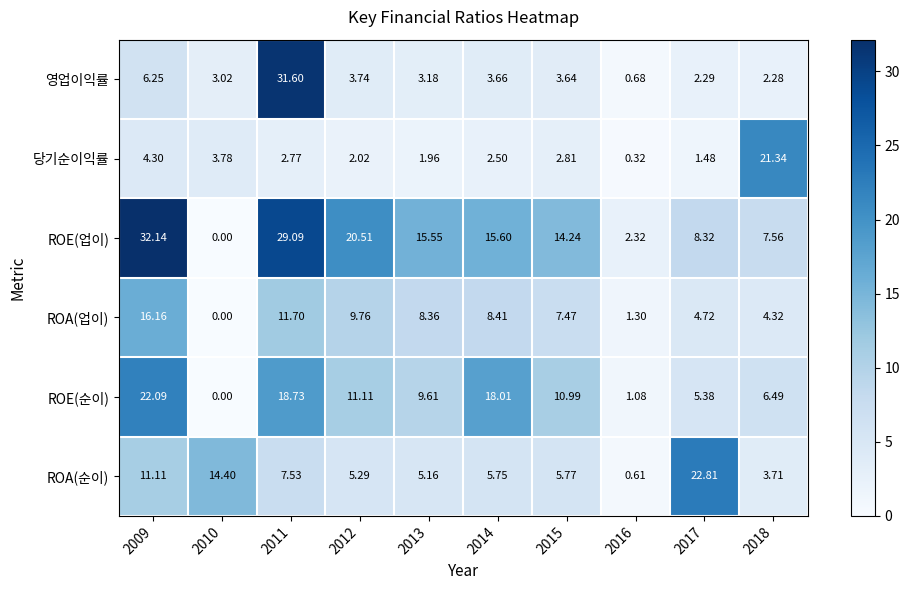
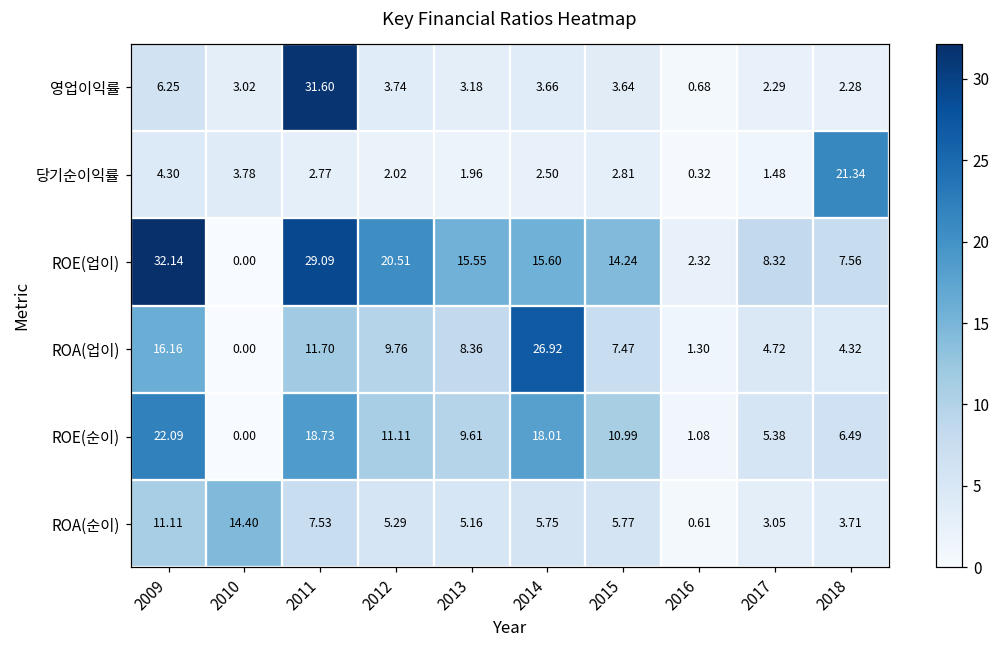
ROA(업이), 2014: 8.41 -> 26.92
ROA(순이), 2017: 22.81 -> 3.05
